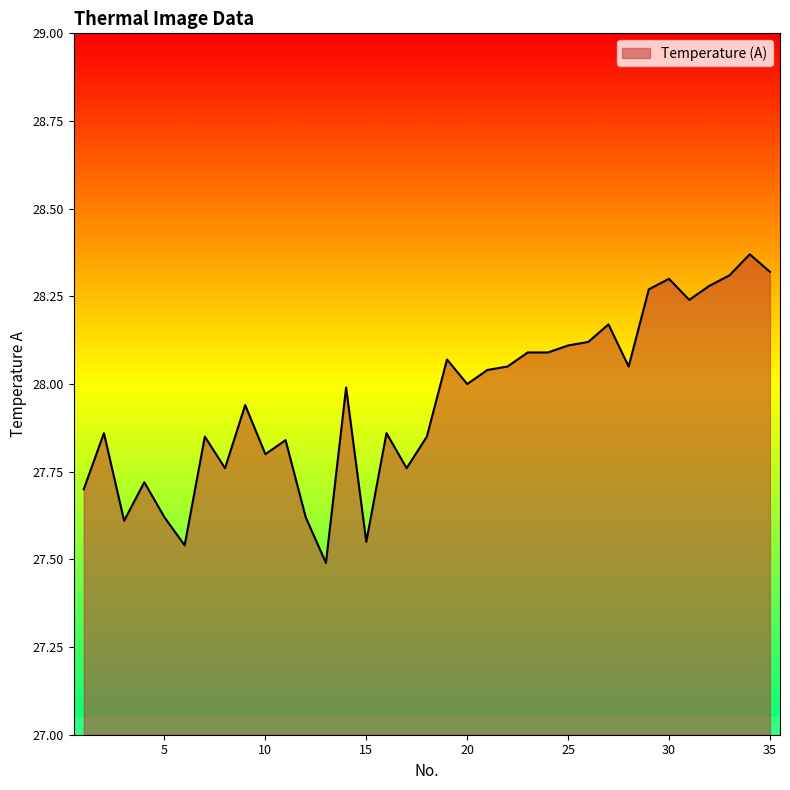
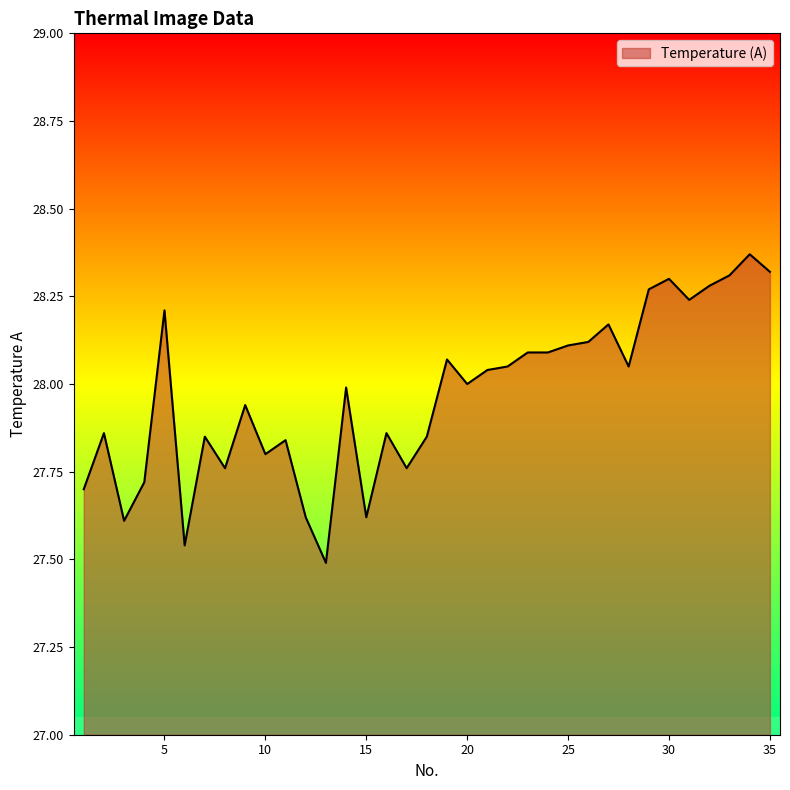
5: 27.62 -> 28.21
15: 27.55 -> 27.62
